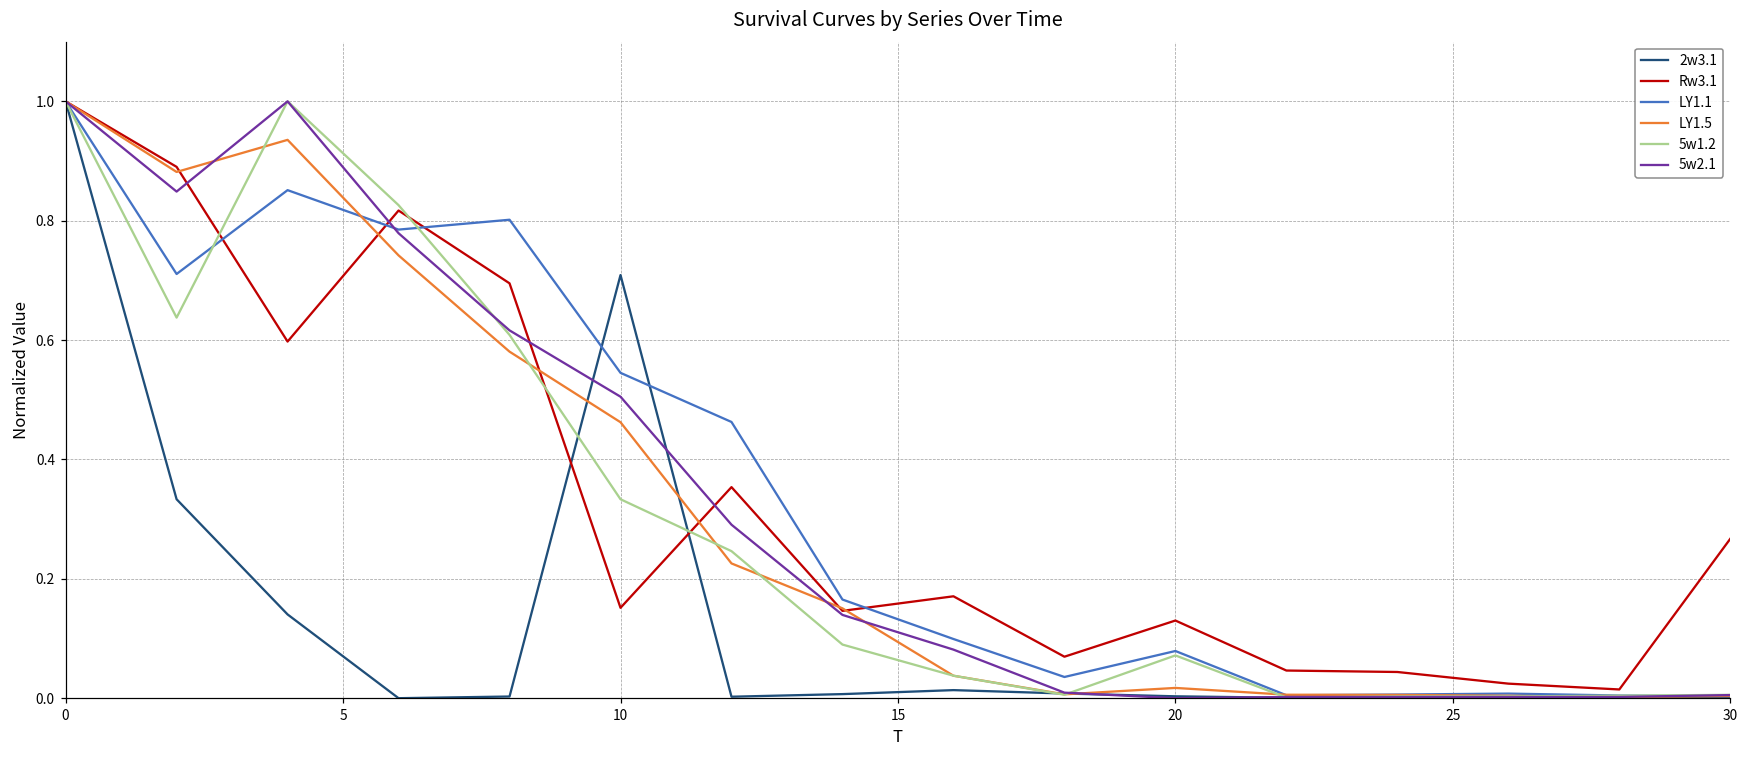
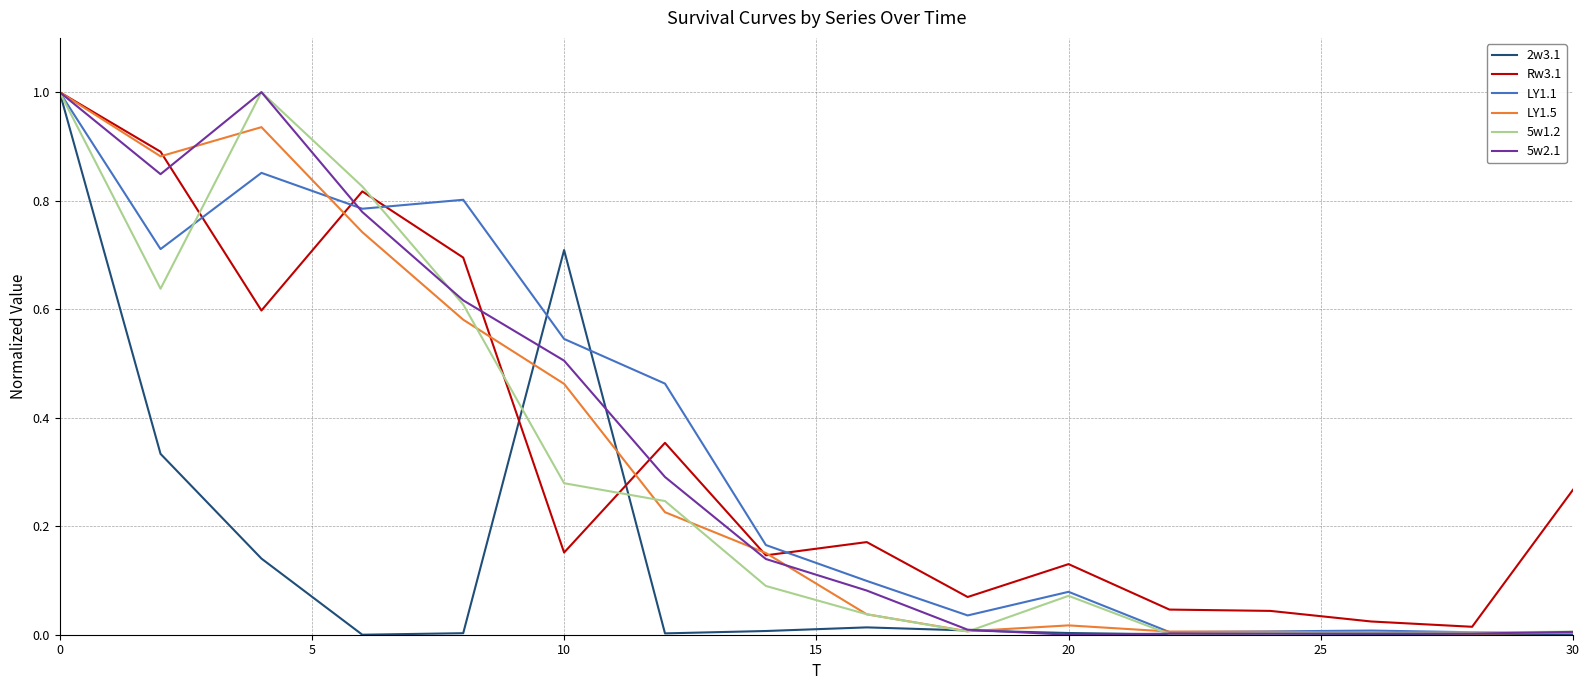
5w1.2, 10: 0.33 -> 0.28
